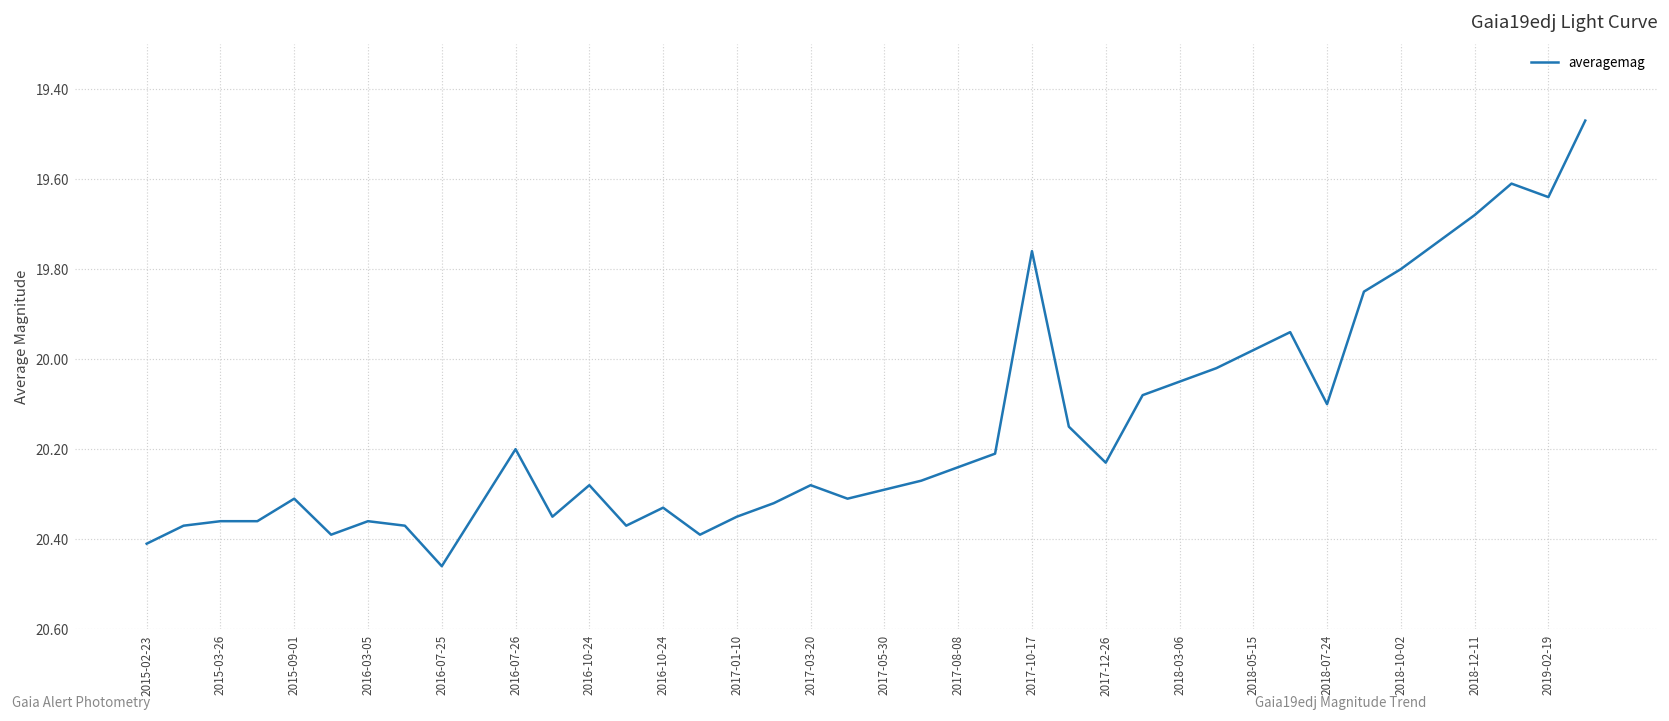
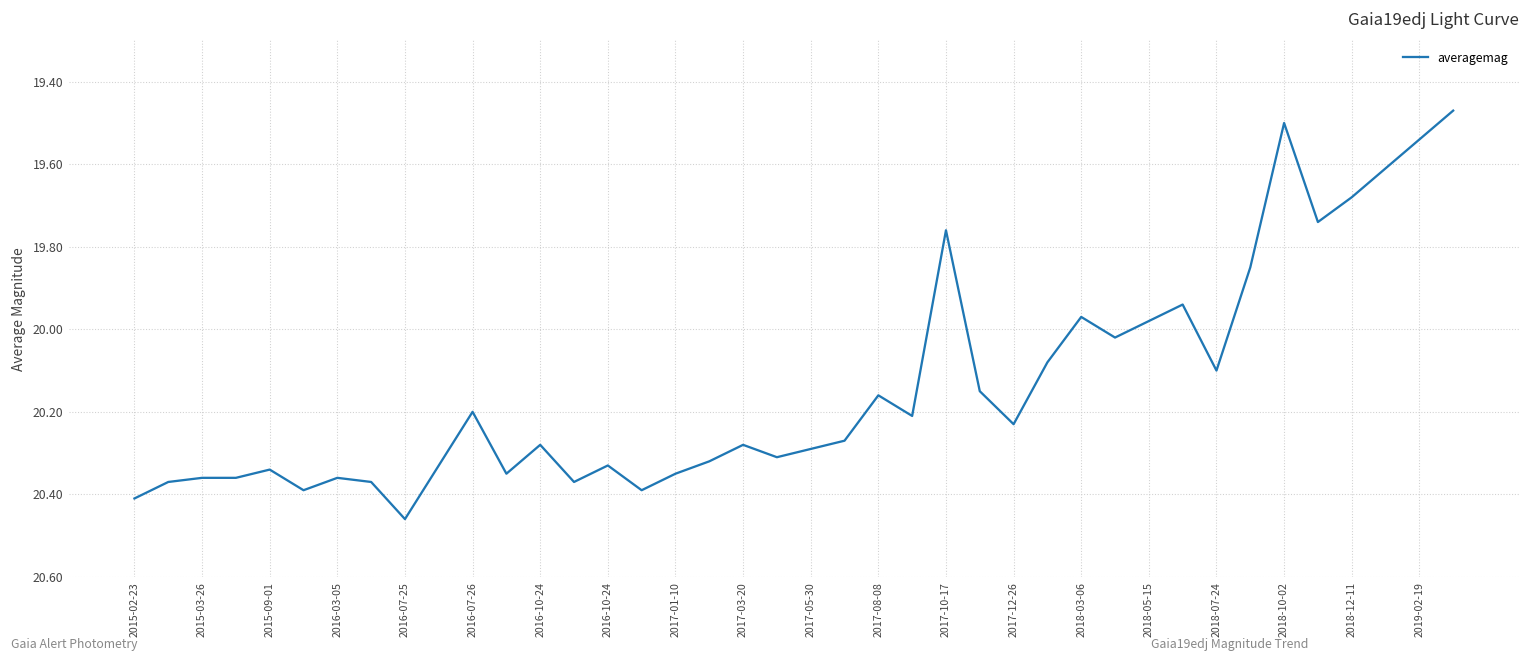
2015-09-01: 20.31 -> 20.34
2017-08-08: 20.24 -> 20.16
2018-03-06: 20.05 -> 19.97
2018-10-02: 19.8 -> 19.5
2019-02-19: 19.64 -> 19.54
